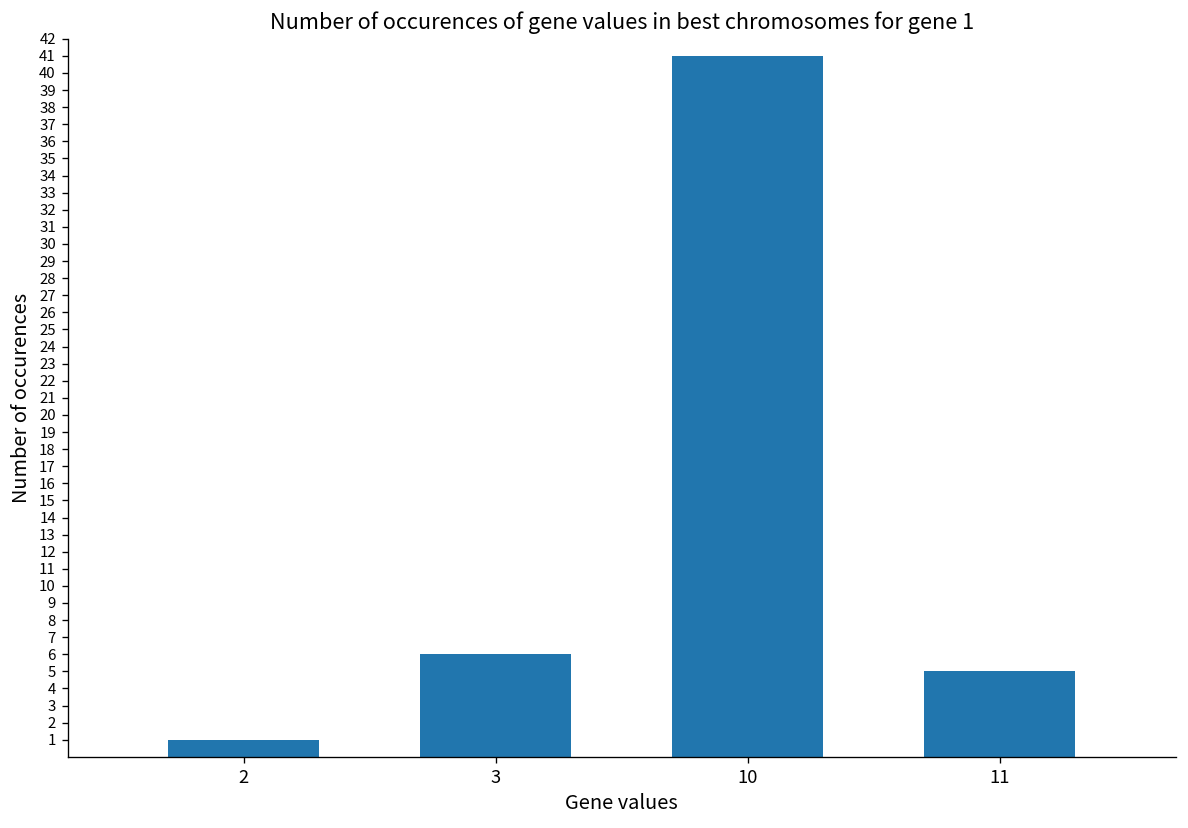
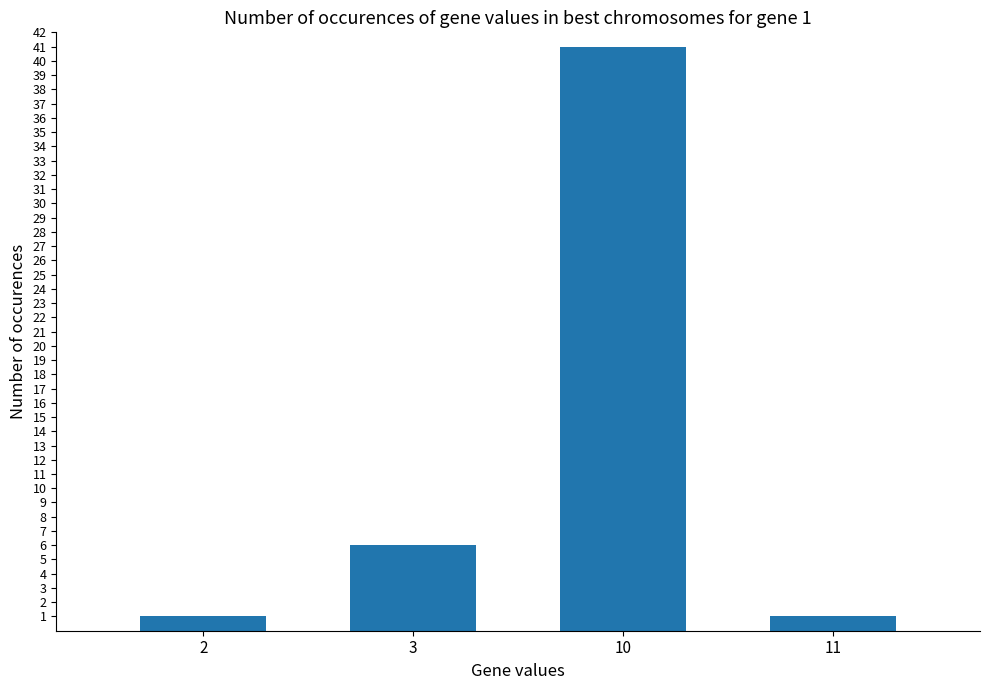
11: 5 -> 1
